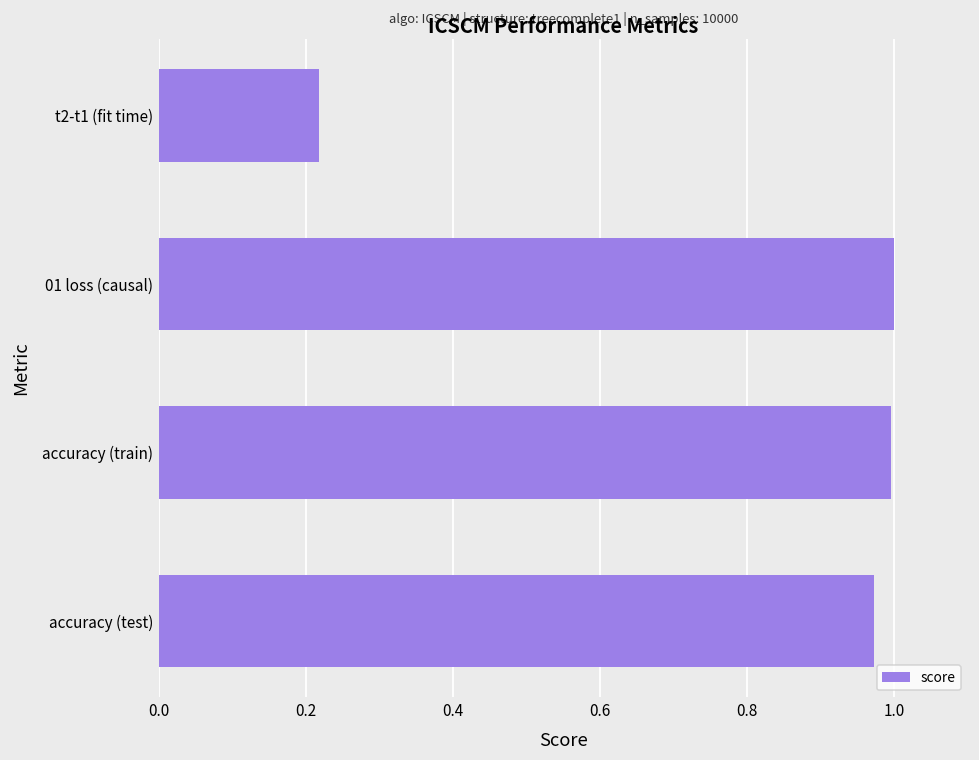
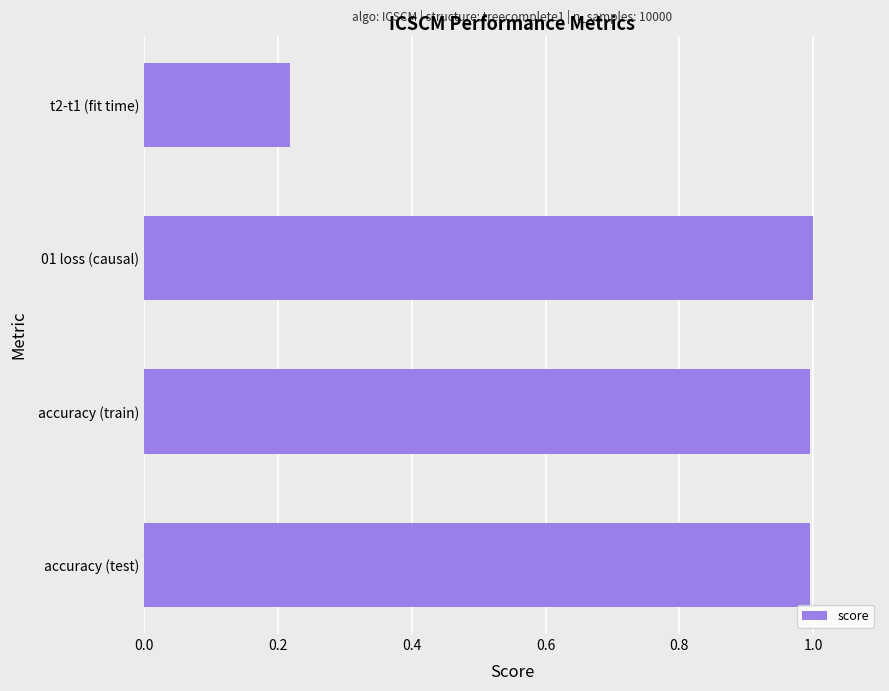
accuracy (test): 0.97 -> 1.00
